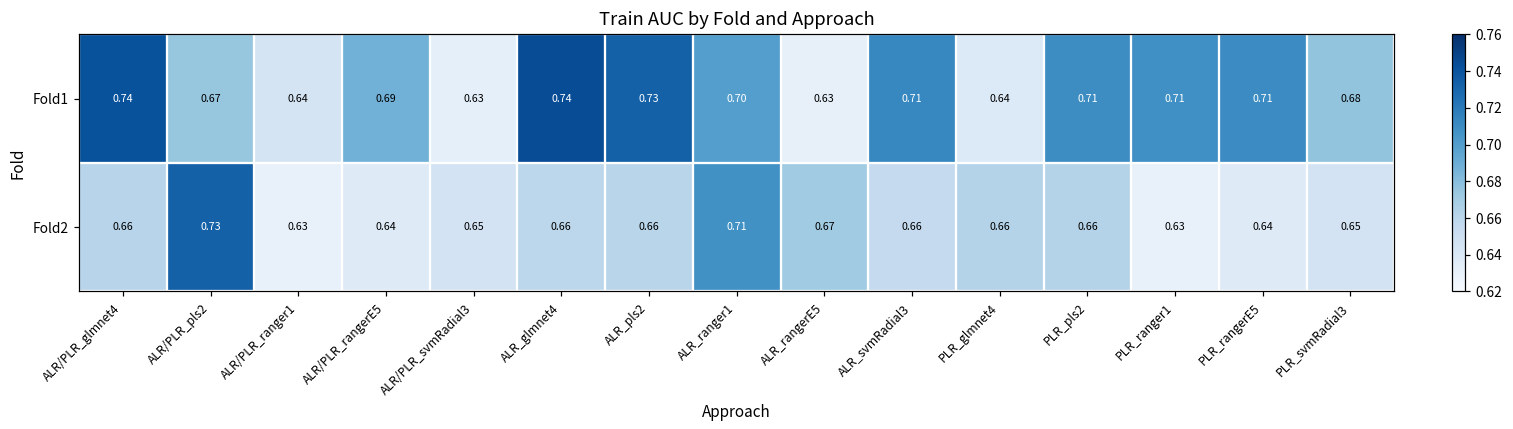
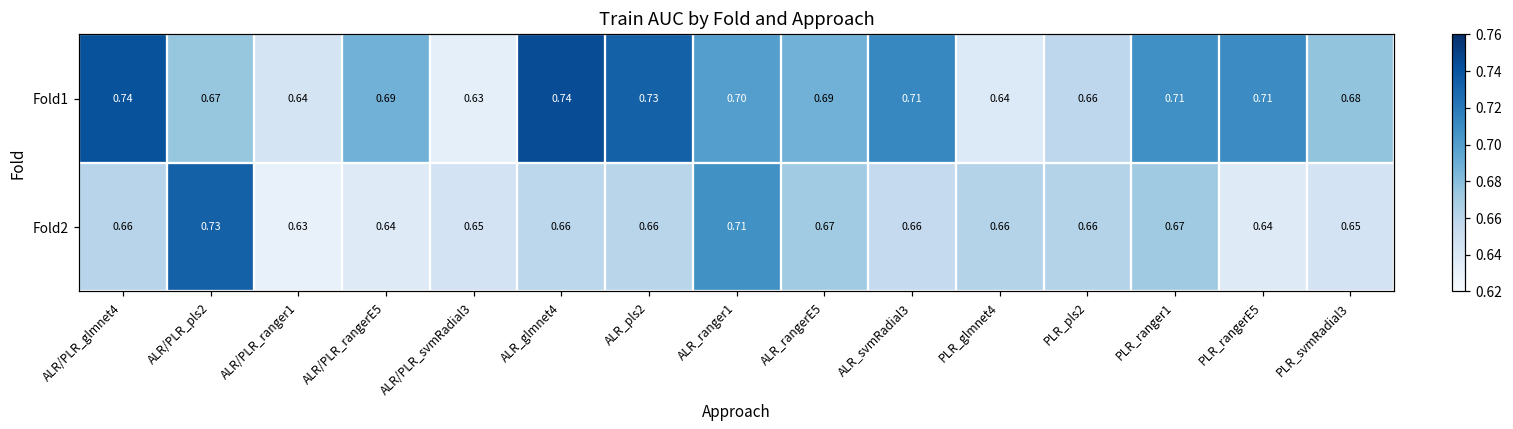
Fold1, ALR_rangerE5: 0.63 -> 0.69
Fold1, PLR_pls2: 0.71 -> 0.66
Fold2, PLR_ranger1: 0.63 -> 0.67
